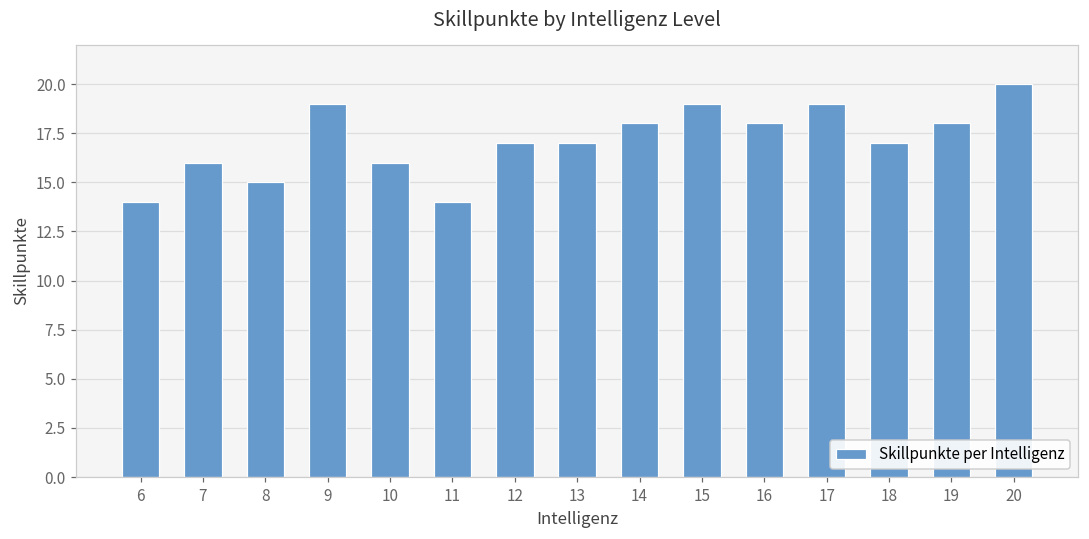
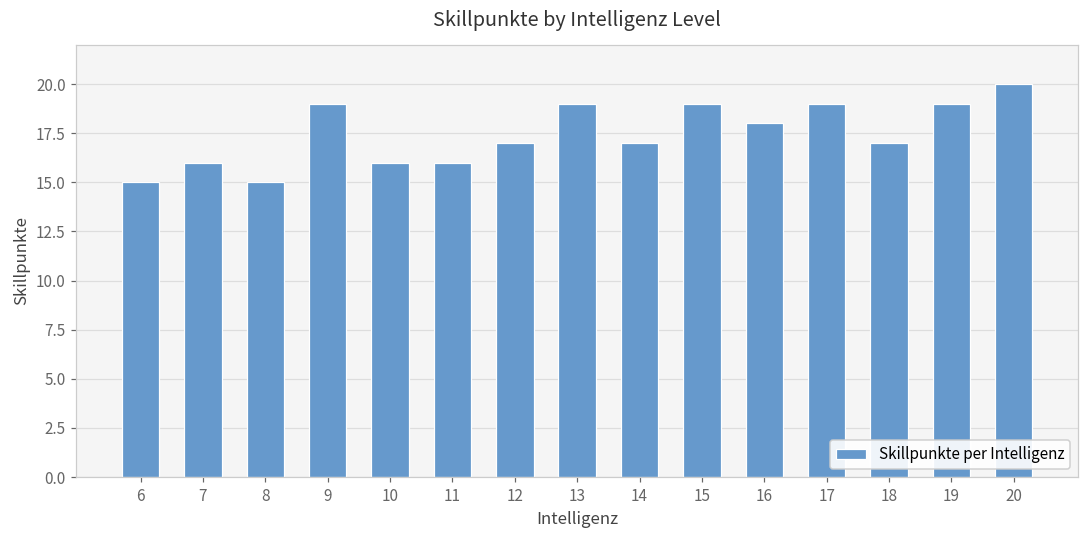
6: 14 -> 15
11: 14 -> 16
13: 17 -> 19
14: 18 -> 17
19: 18 -> 19
